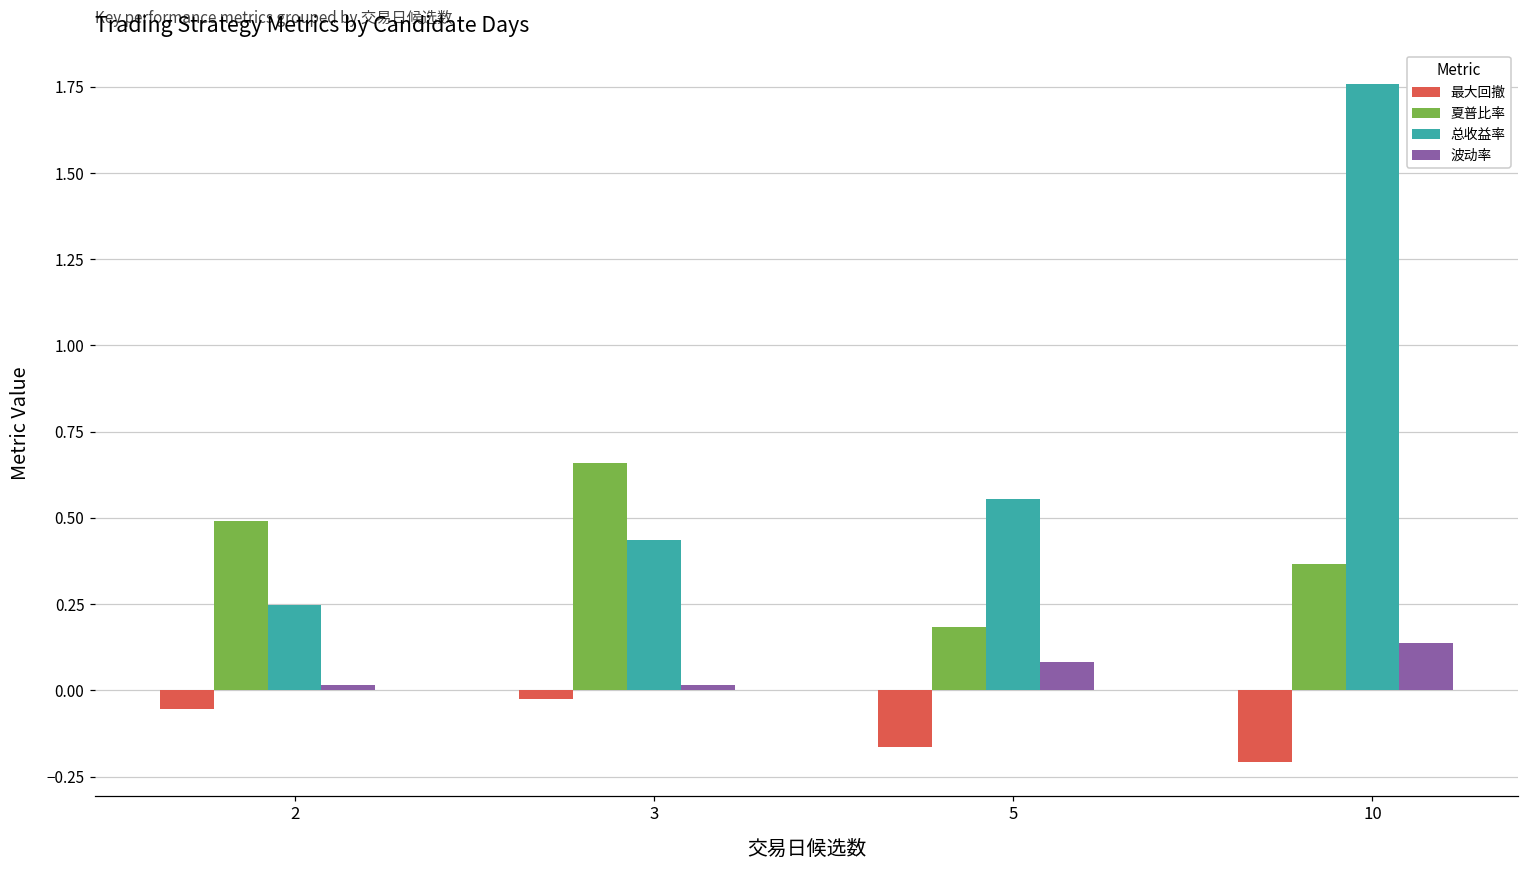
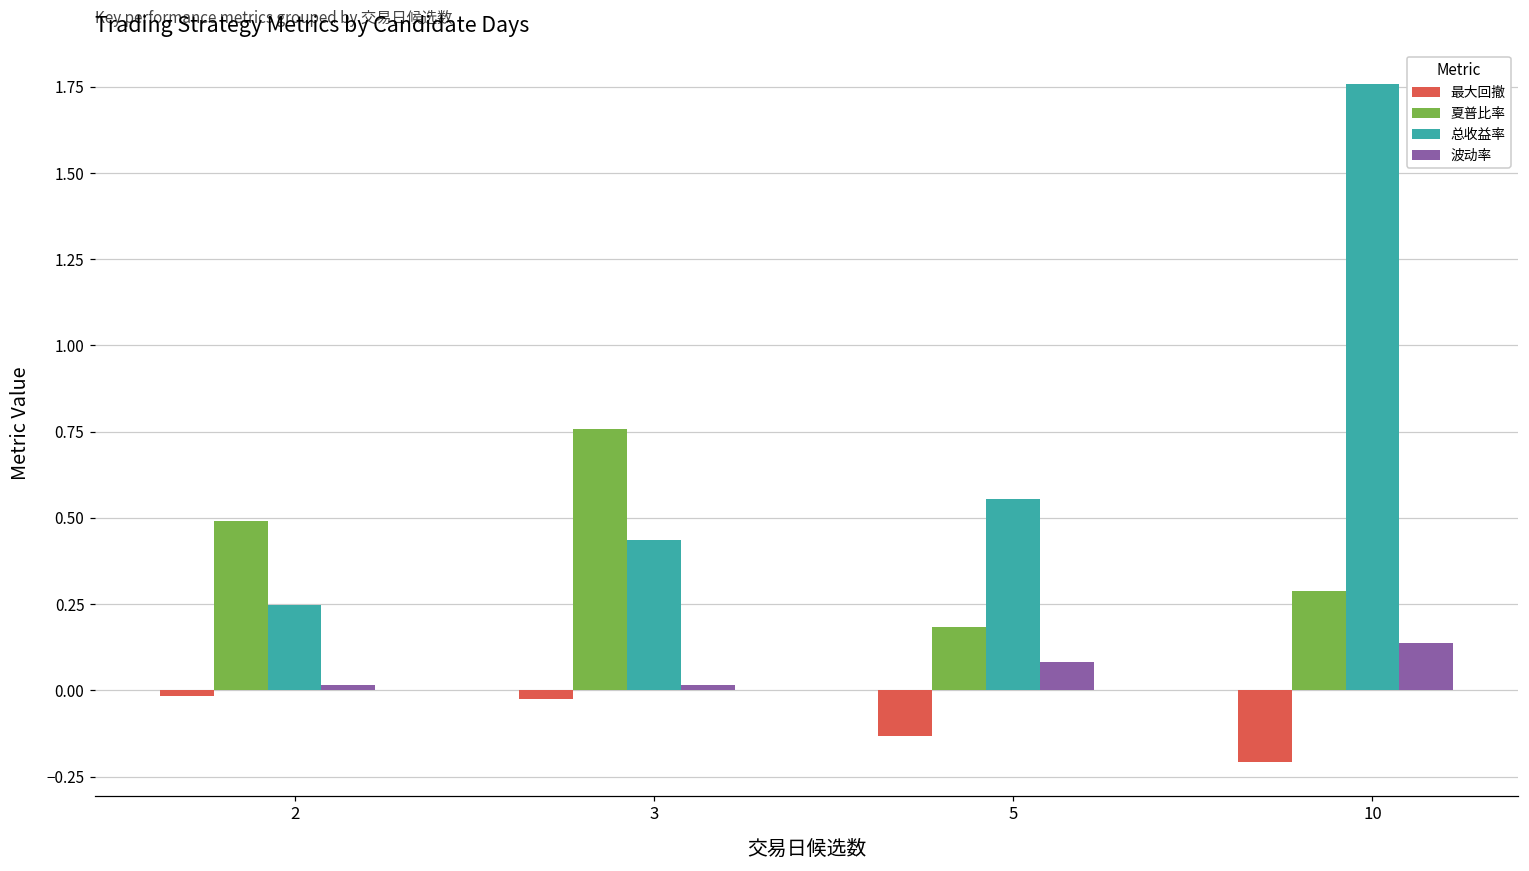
最大回撤, 2: -0.05 -> -0.02
夏普比率, 3: 0.66 -> 0.76
最大回撤, 5: -0.16 -> -0.13
夏普比率, 10: 0.37 -> 0.29
